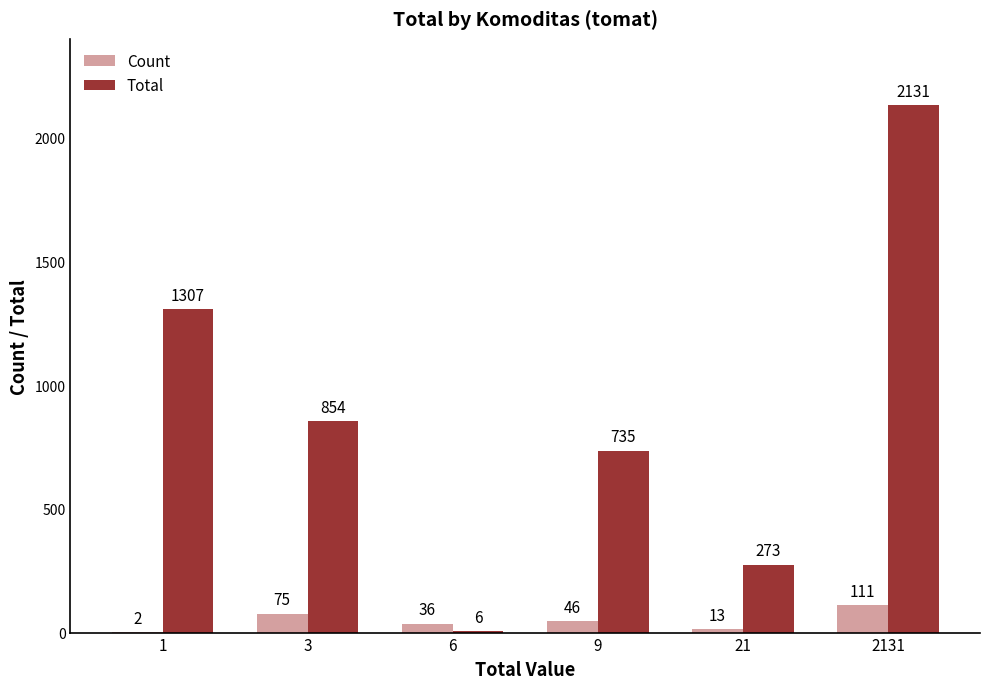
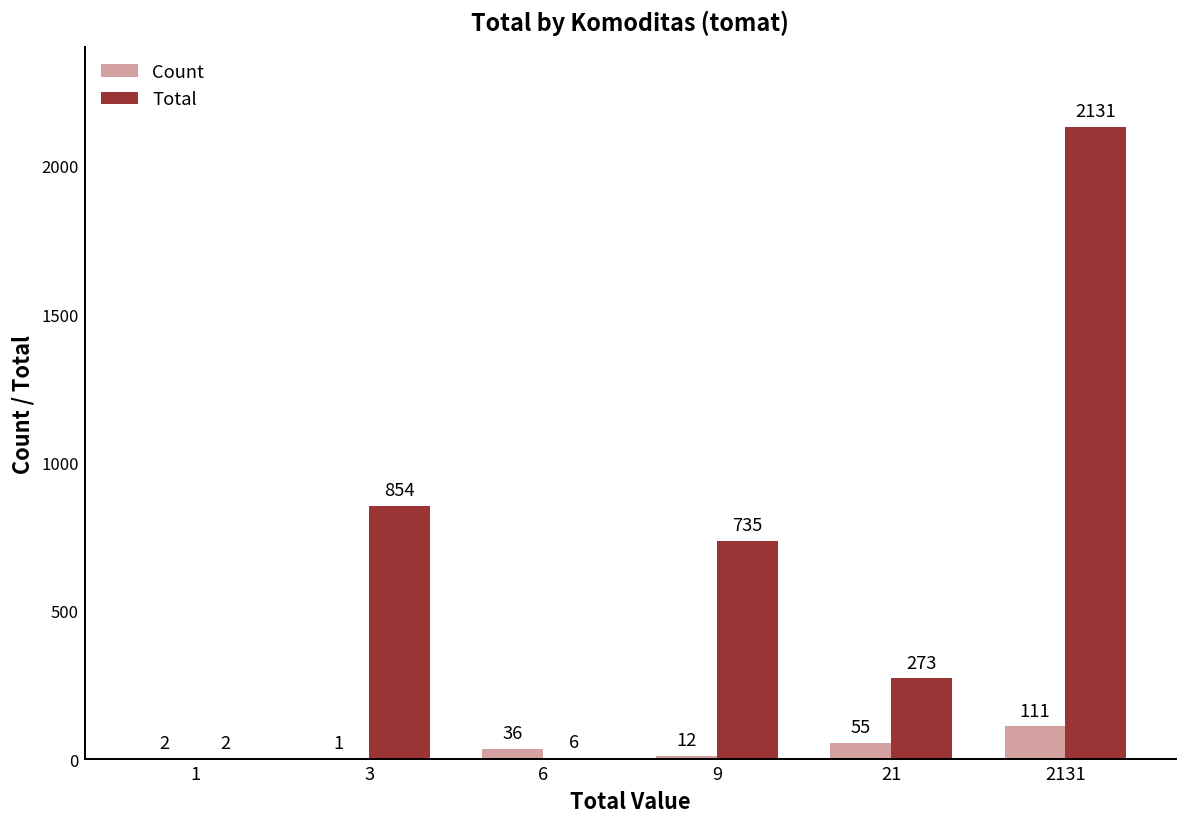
Total, 1: 1307 -> 2
Count, 3: 75 -> 1
Count, 9: 46 -> 12
Count, 21: 13 -> 55
